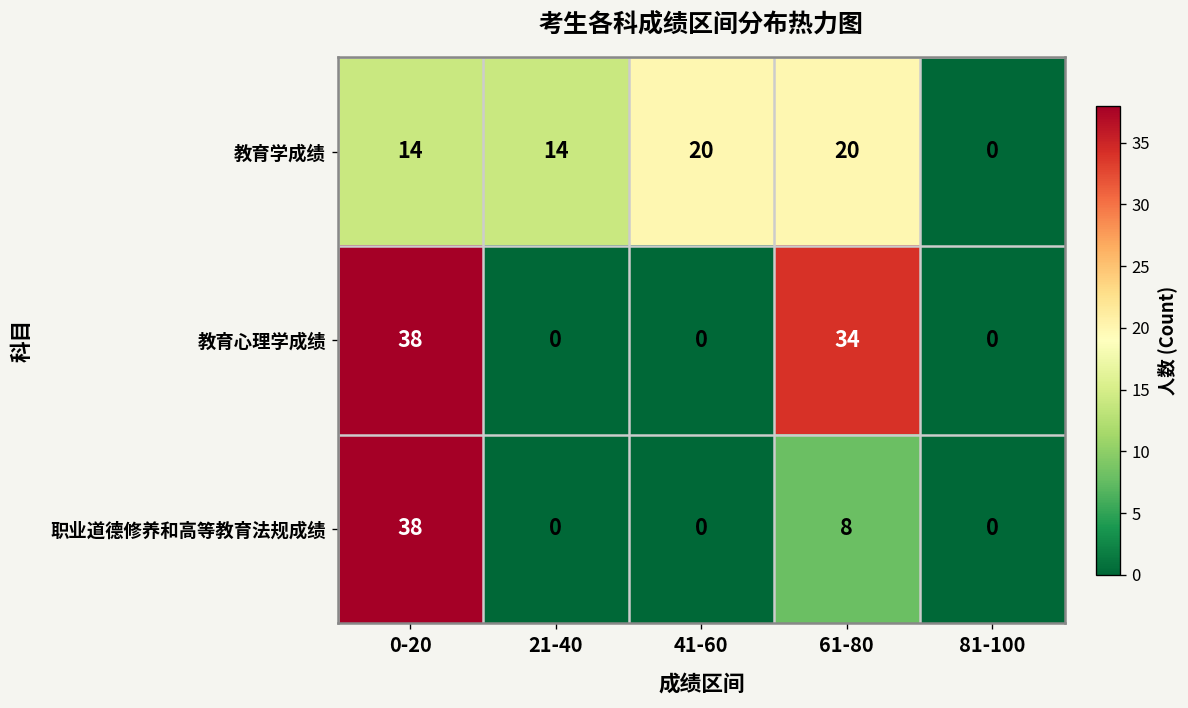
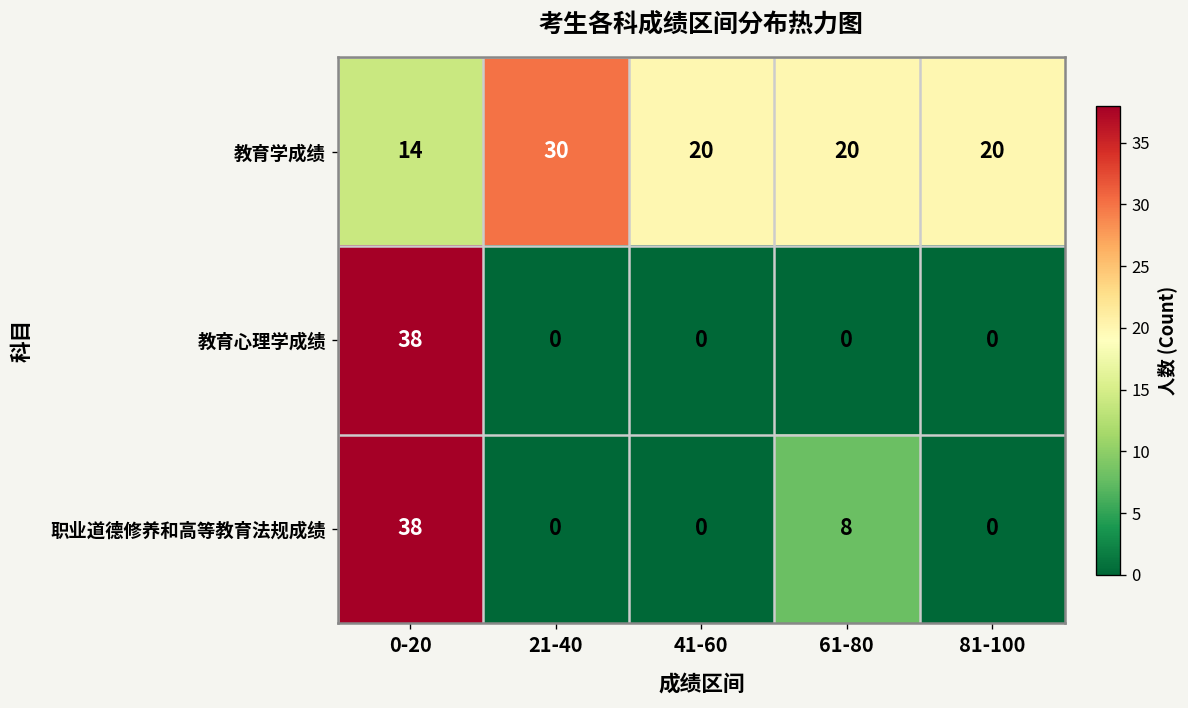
教育学成绩, 21-40: 14 -> 30
教育学成绩, 81-100: 0 -> 20
教育心理学成绩, 61-80: 34 -> 0
